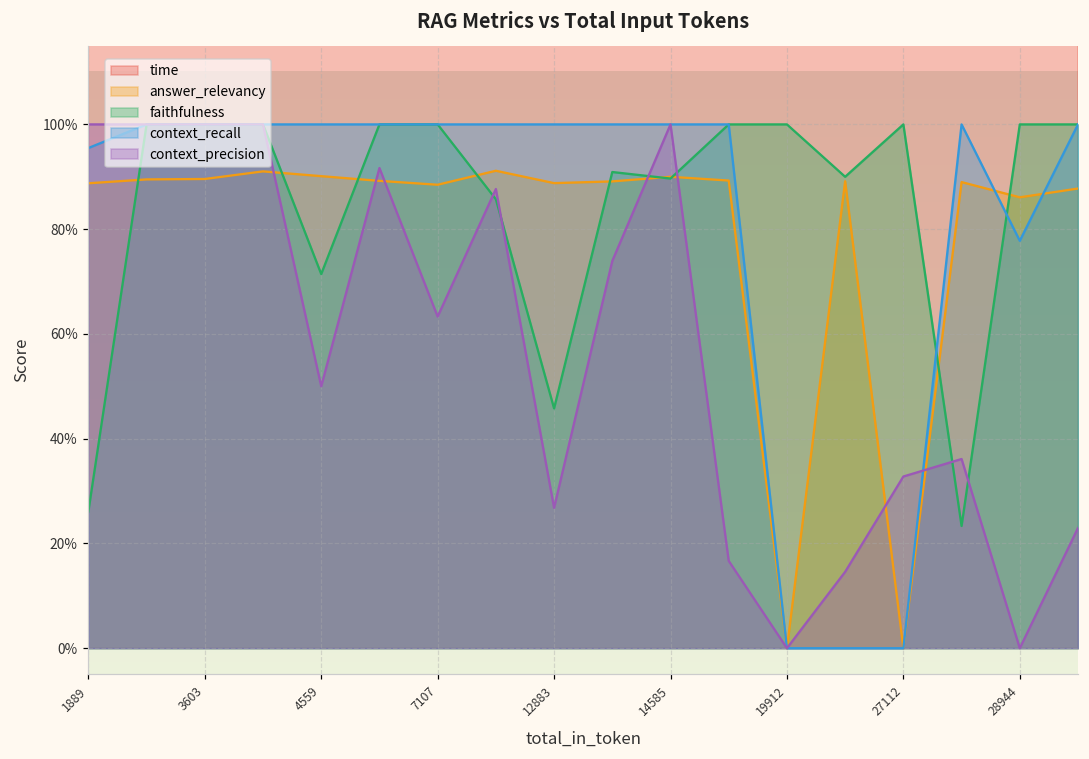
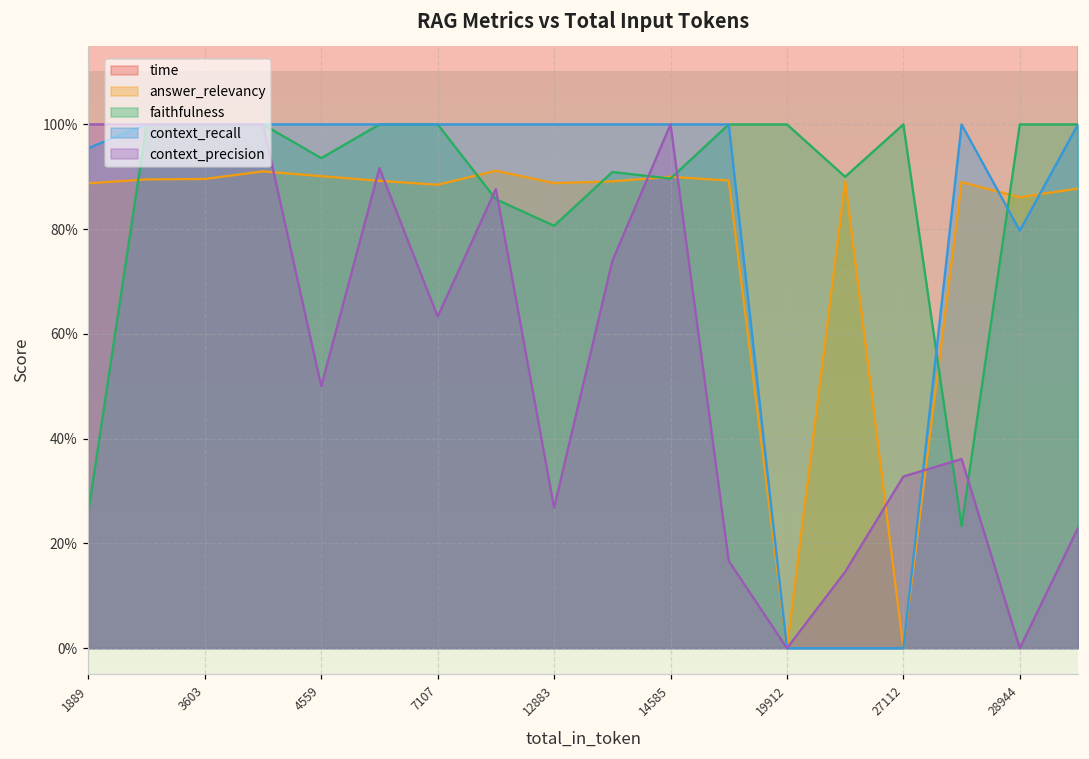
faithfulness, 4559: 71% -> 94%
faithfulness, 12883: 46% -> 81%
context_recall, 28944: 78% -> 80%
